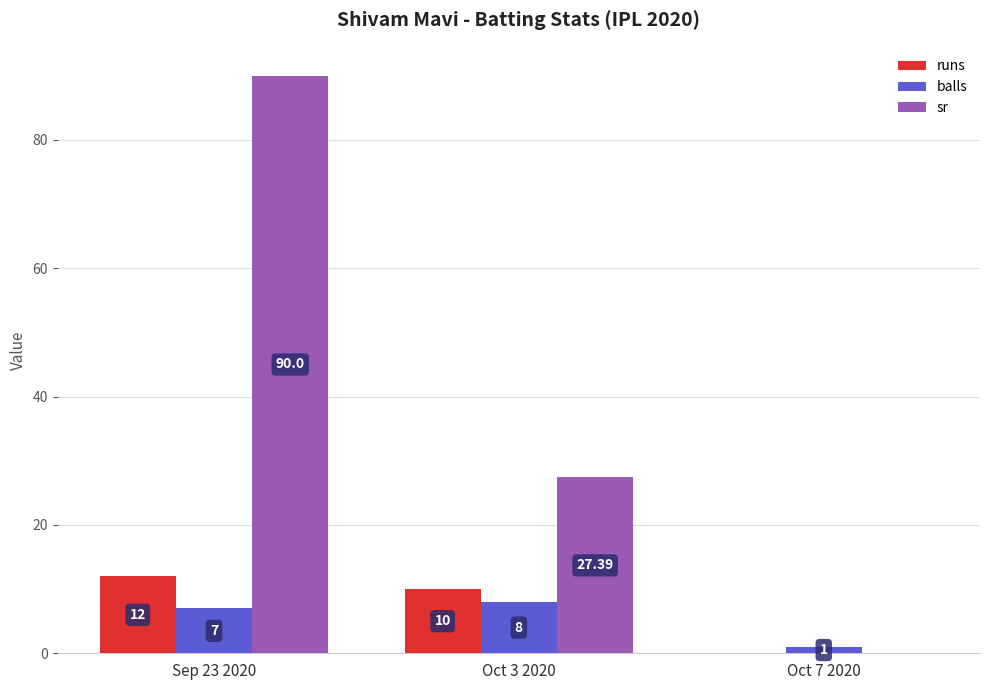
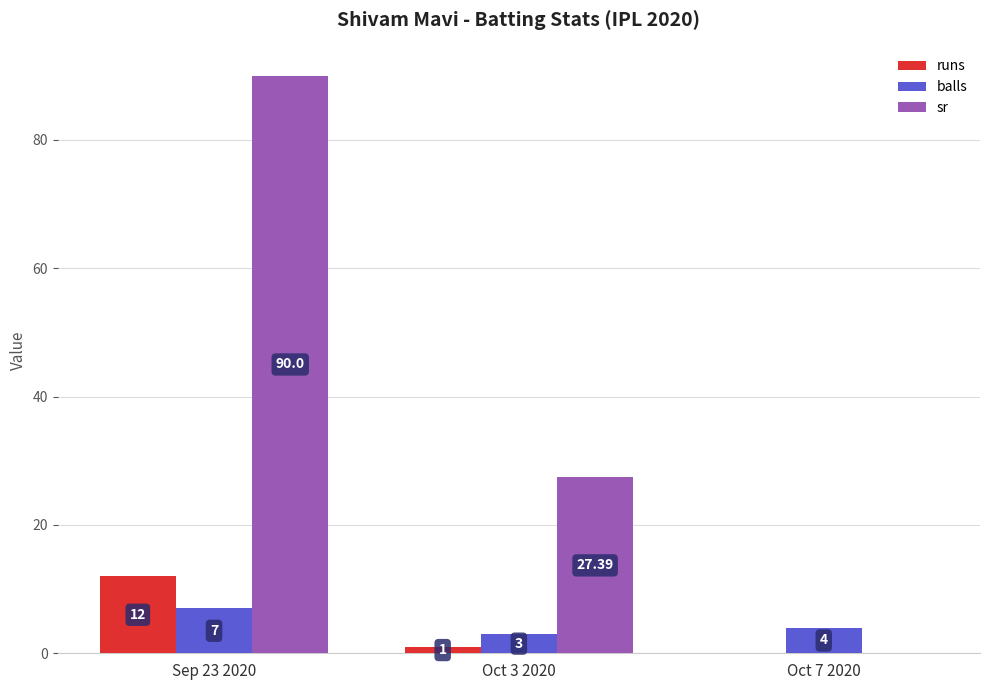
runs, Oct 3 2020: 10 -> 1
balls, Oct 3 2020: 8 -> 3
balls, Oct 7 2020: 1 -> 4
